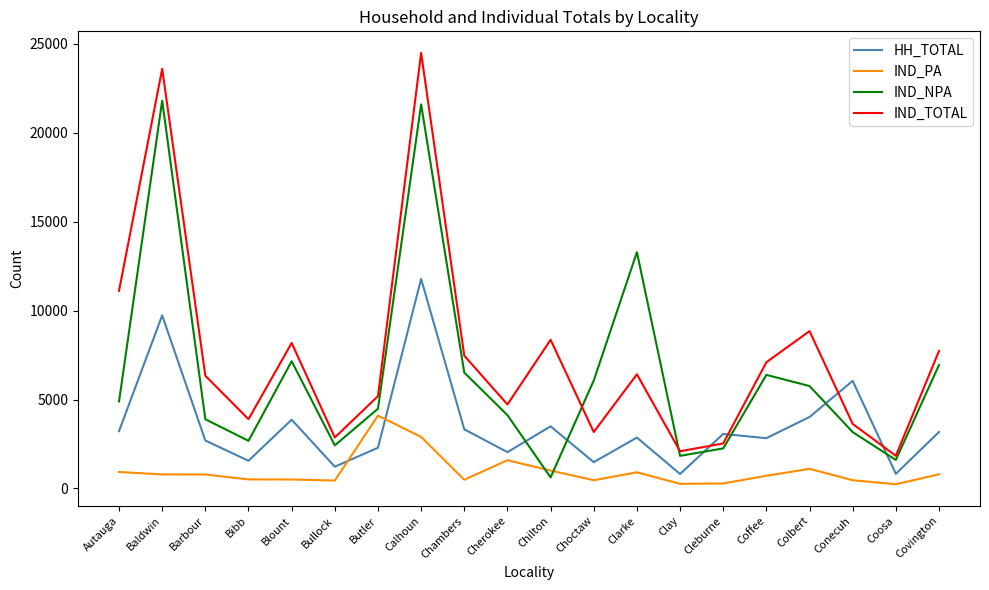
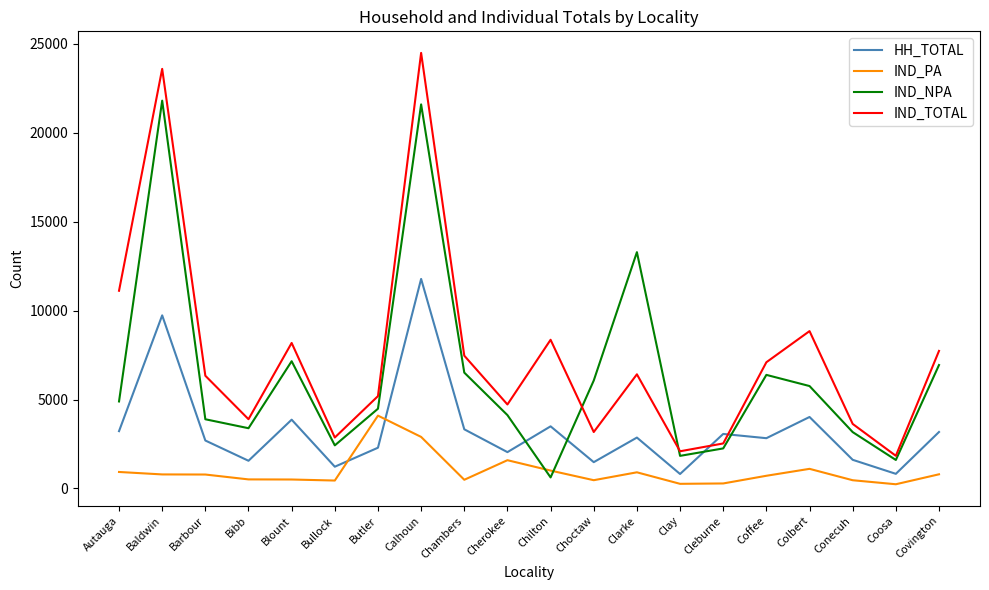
IND_NPA, Bibb: 2700 -> 3400
HH_TOTAL, Conecuh: 6000 -> 1600
